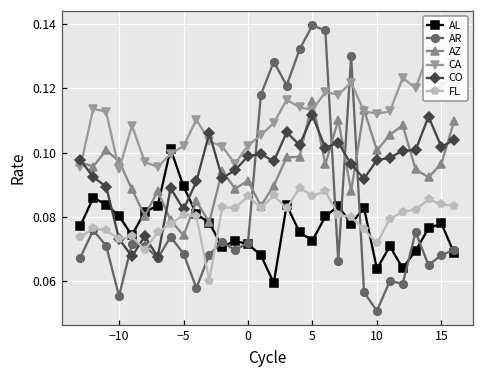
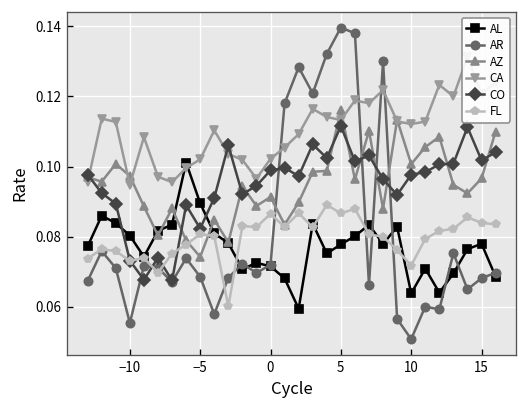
AL, 5: 0.073 -> 0.078
